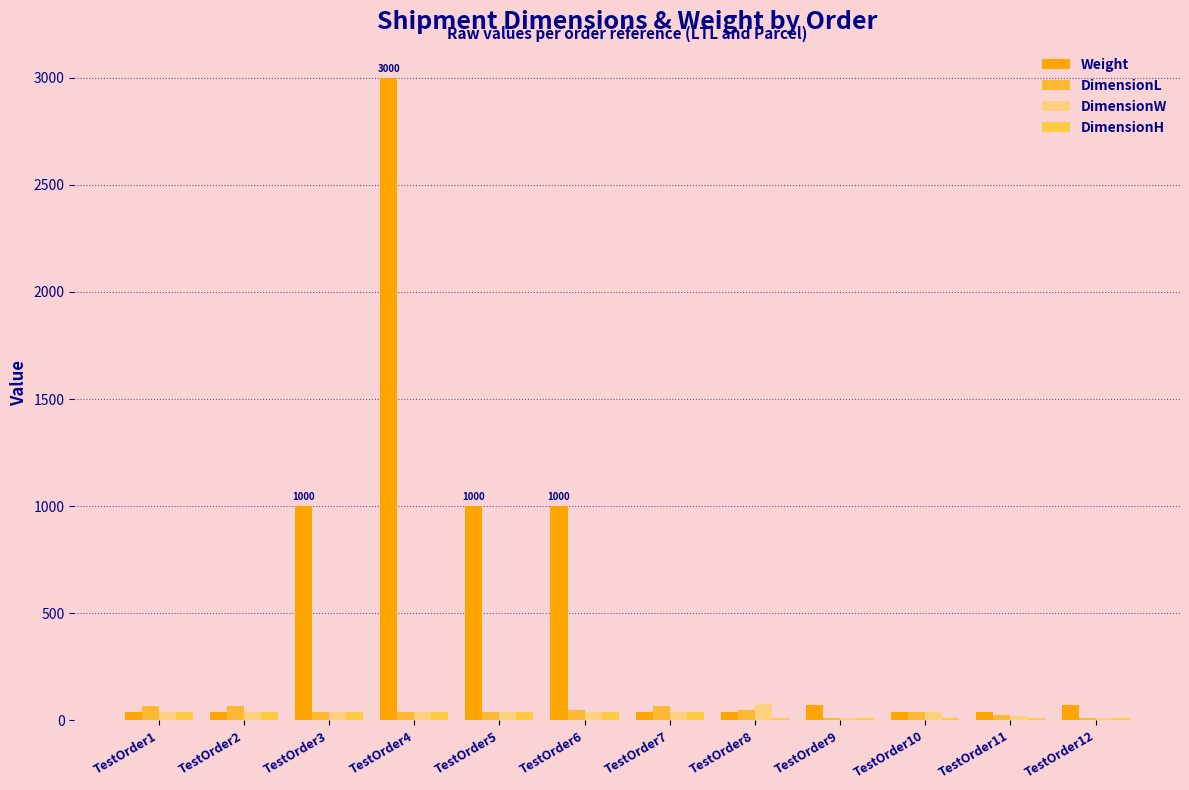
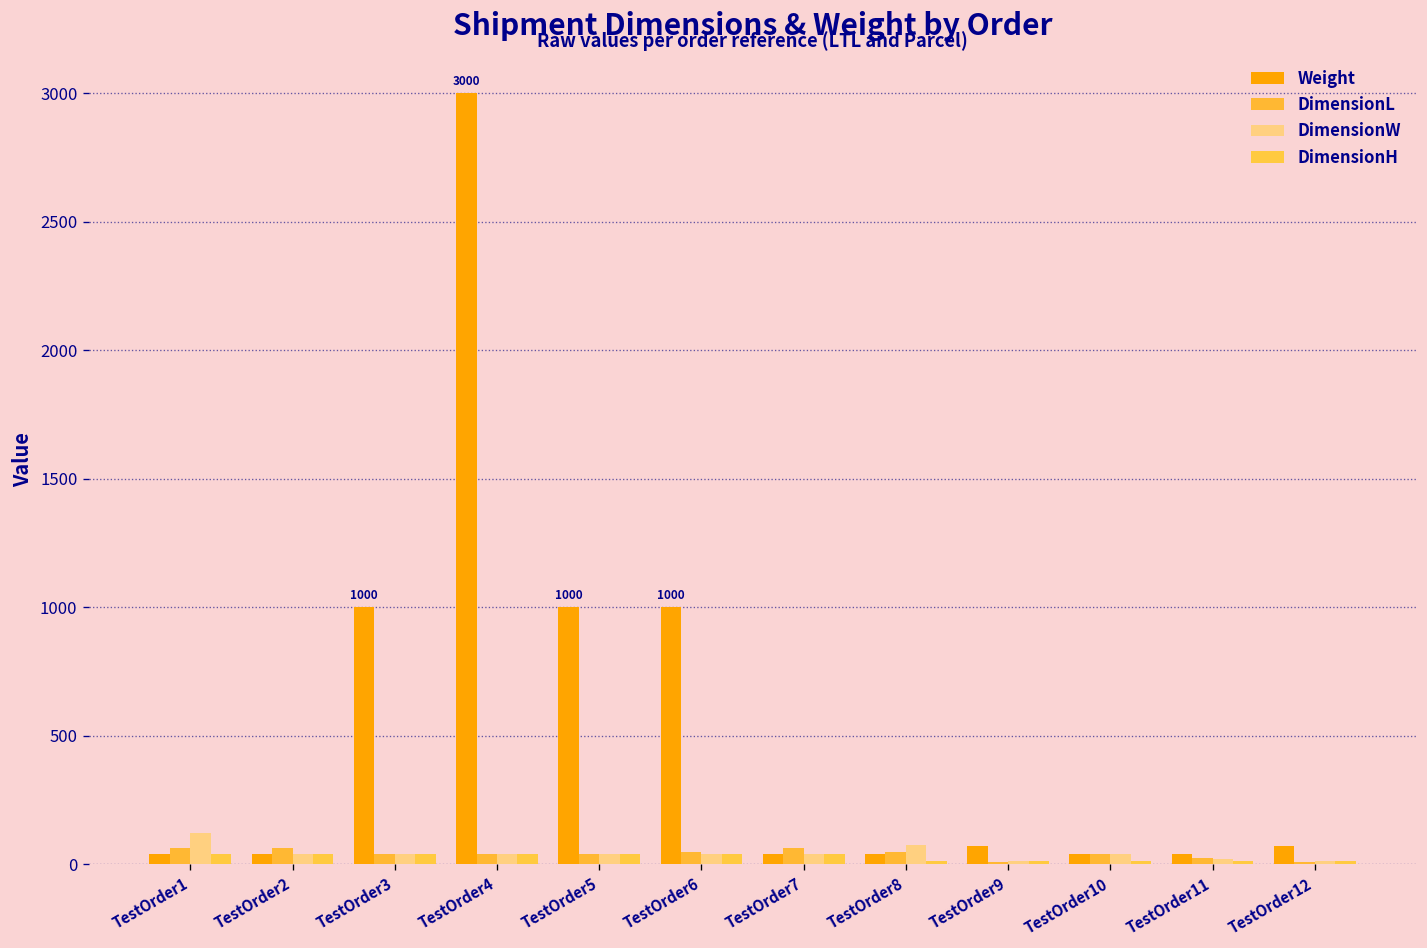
DimensionW, TestOrder1: 40 -> 120
